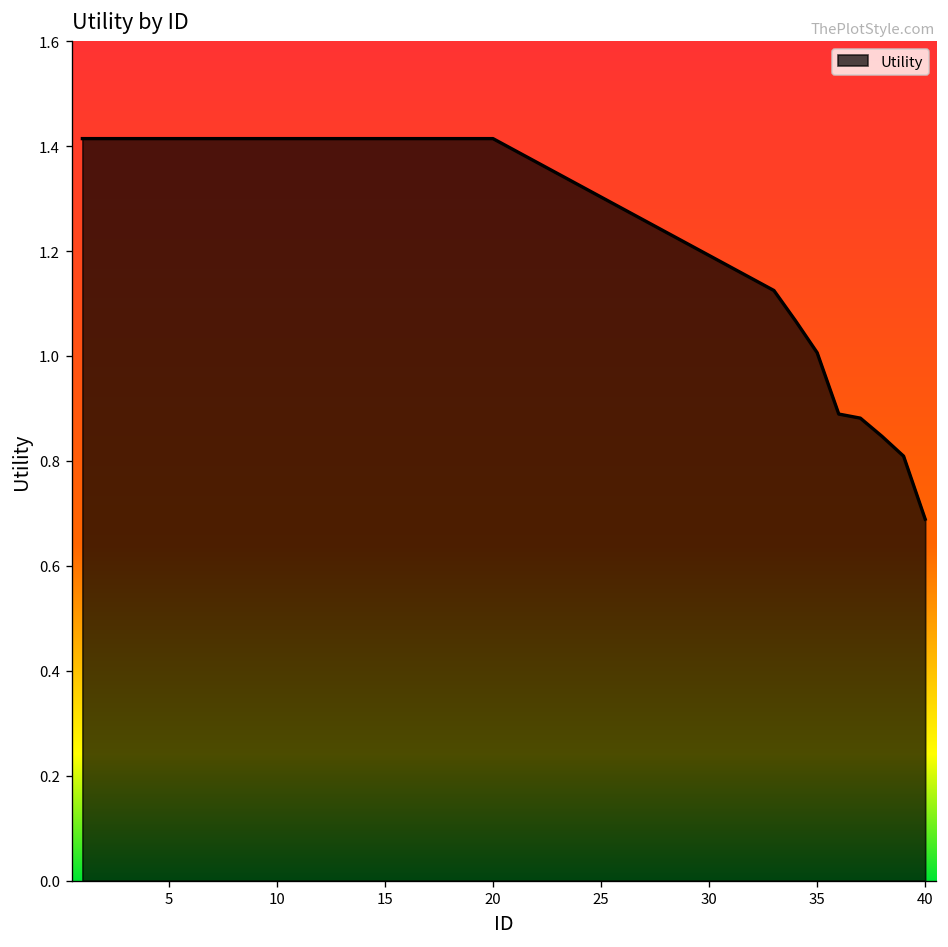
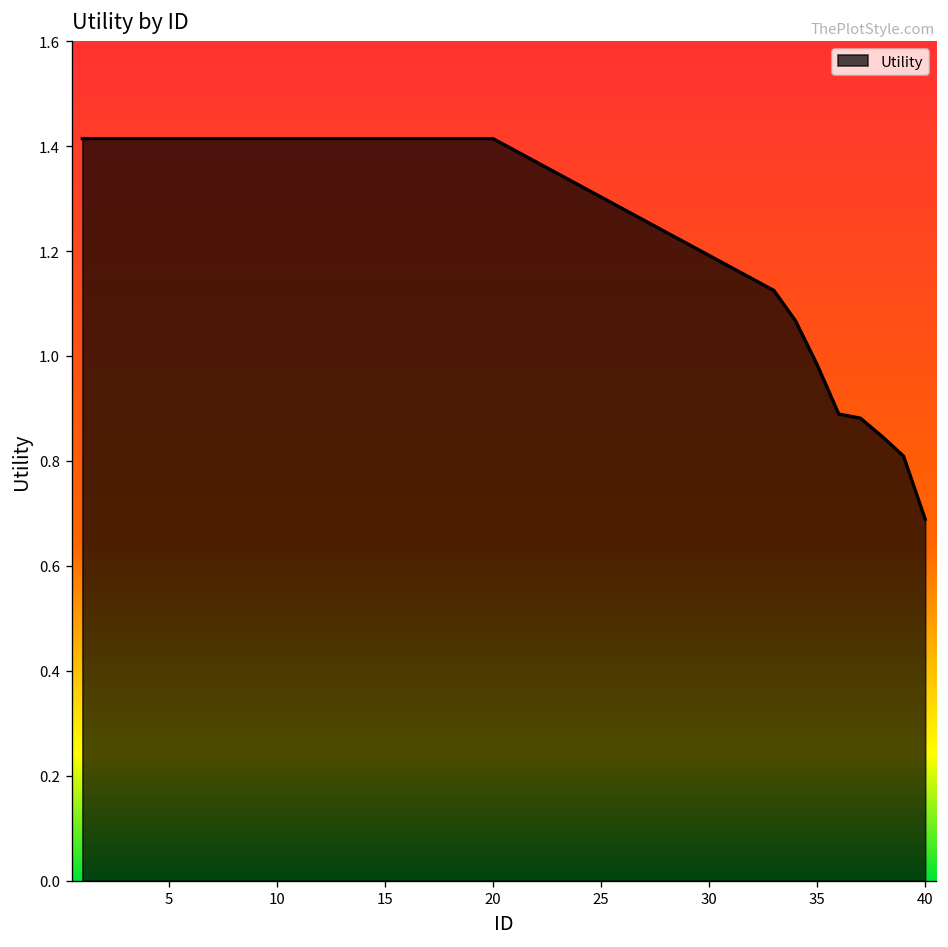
35: 1.01 -> 0.98
